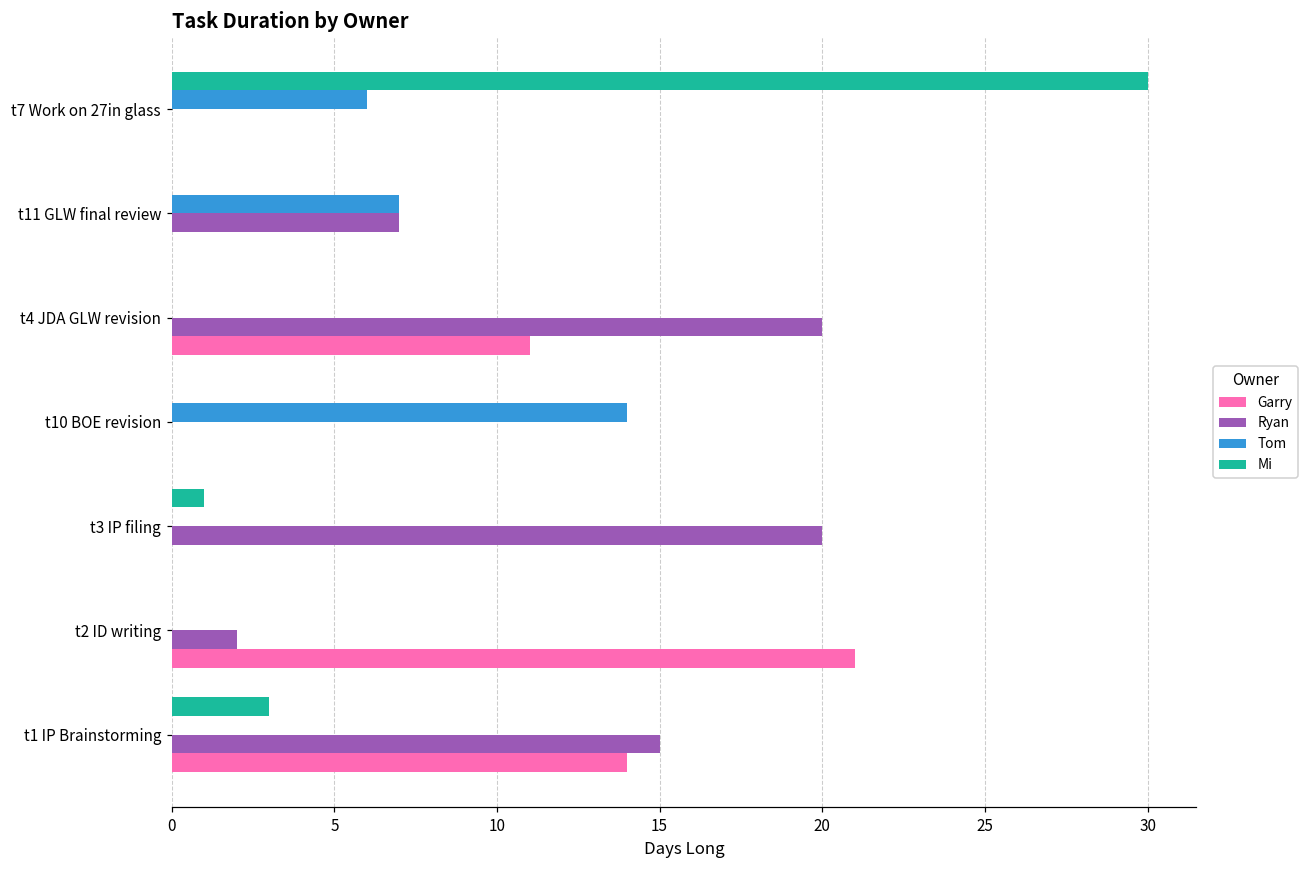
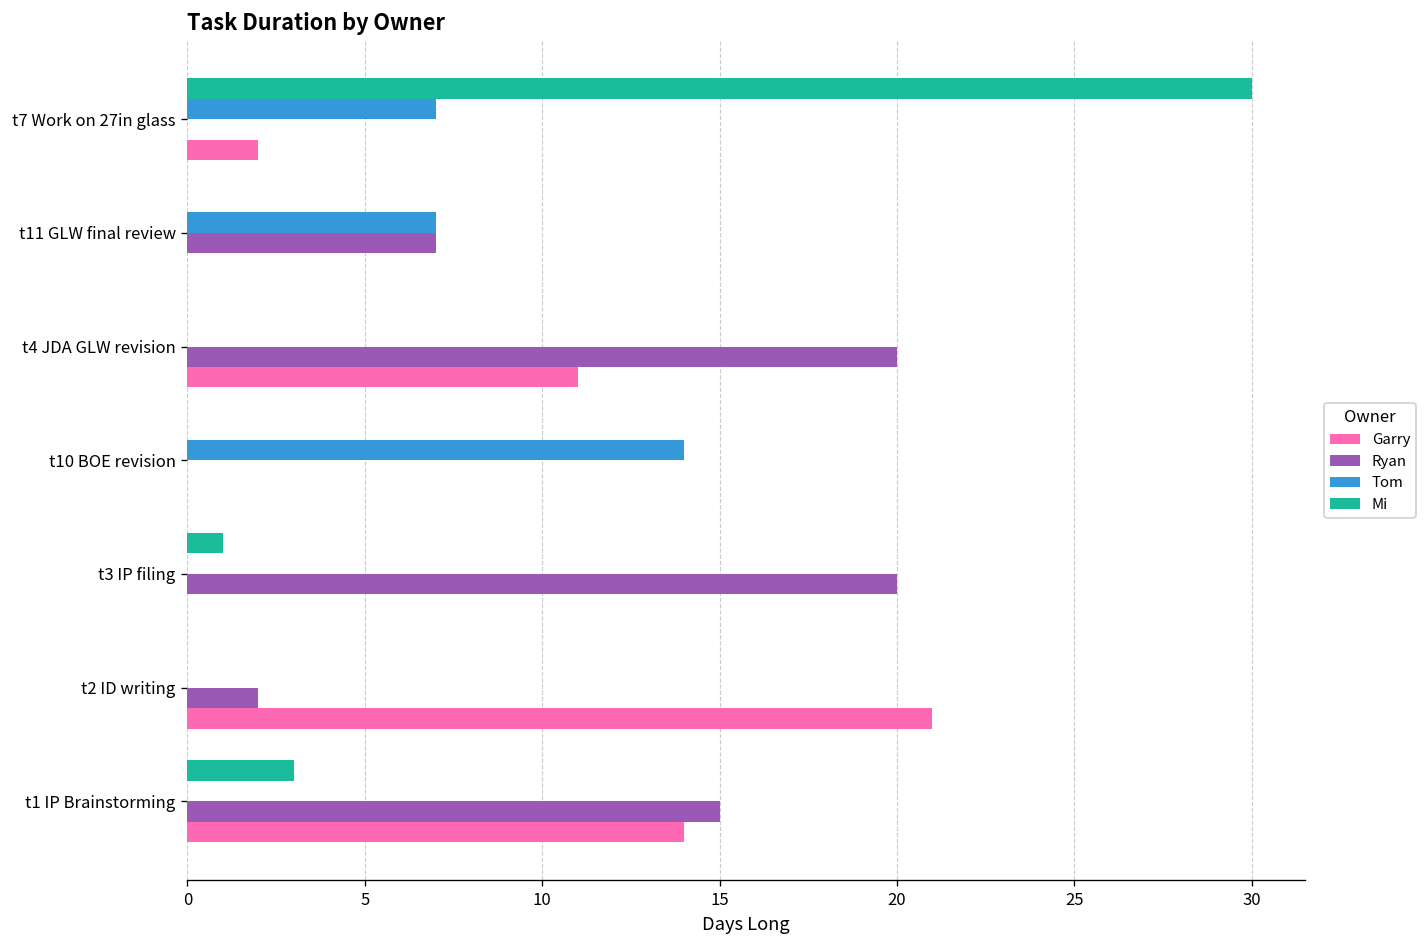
Tom, t7 Work on 27in glass: 6 -> 7
Garry, t7 Work on 27in glass: 0 -> 2
